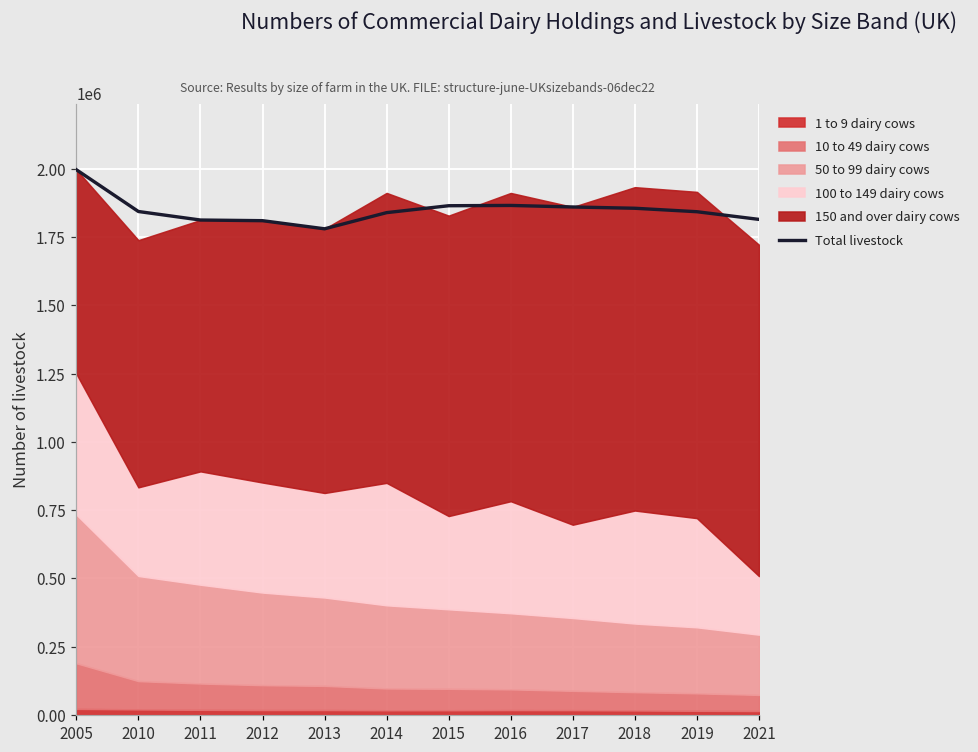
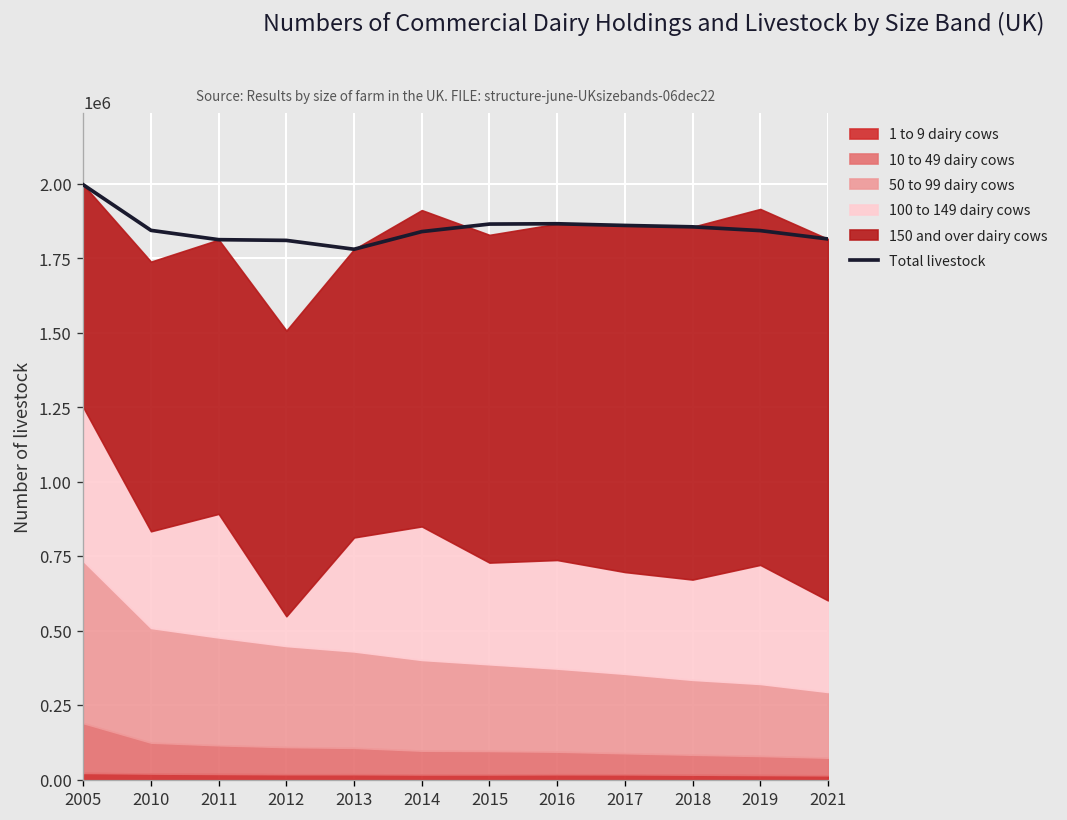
100 to 149 dairy cows, 2012: 400000 -> 100000
100 to 149 dairy cows, 2016: 410000 -> 360000
100 to 149 dairy cows, 2018: 410000 -> 340000
100 to 149 dairy cows, 2021: 210000 -> 310000
